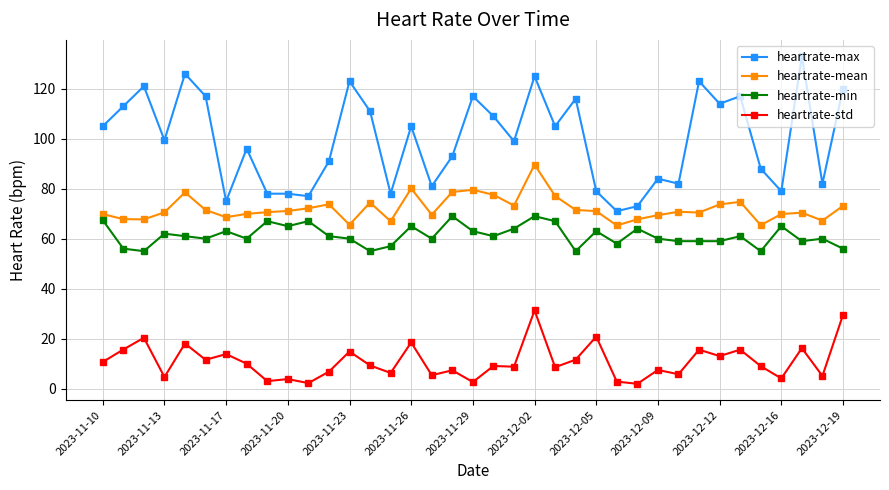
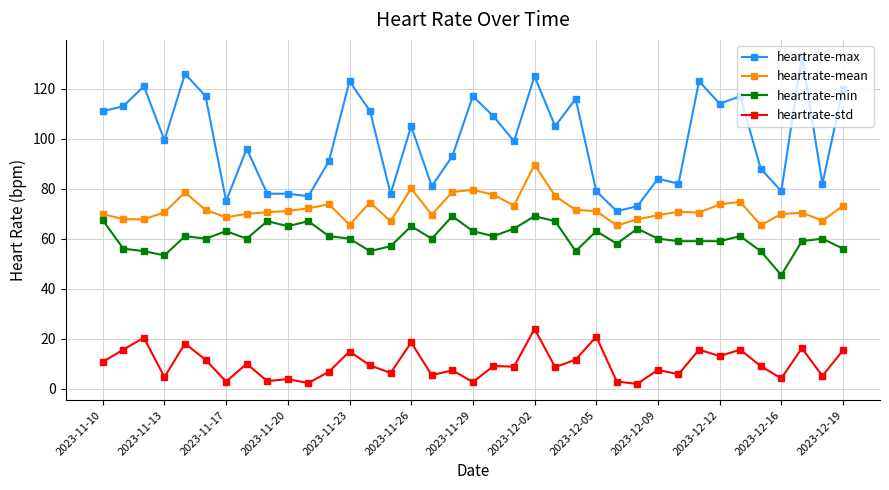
heartrate-max, 2023-11-10: 105 -> 111
heartrate-min, 2023-11-13: 62 -> 53
heartrate-std, 2023-11-17: 14 -> 3
heartrate-std, 2023-12-02: 31 -> 24
heartrate-min, 2023-12-16: 65 -> 45
heartrate-std, 2023-12-19: 29 -> 15
